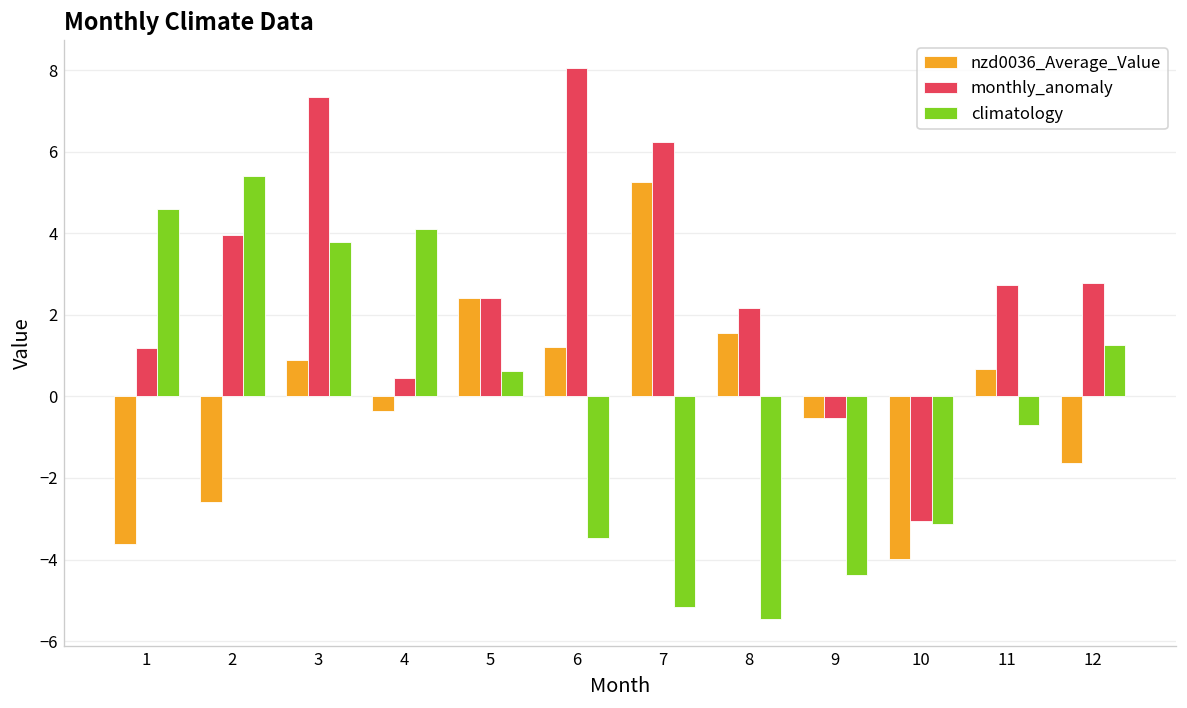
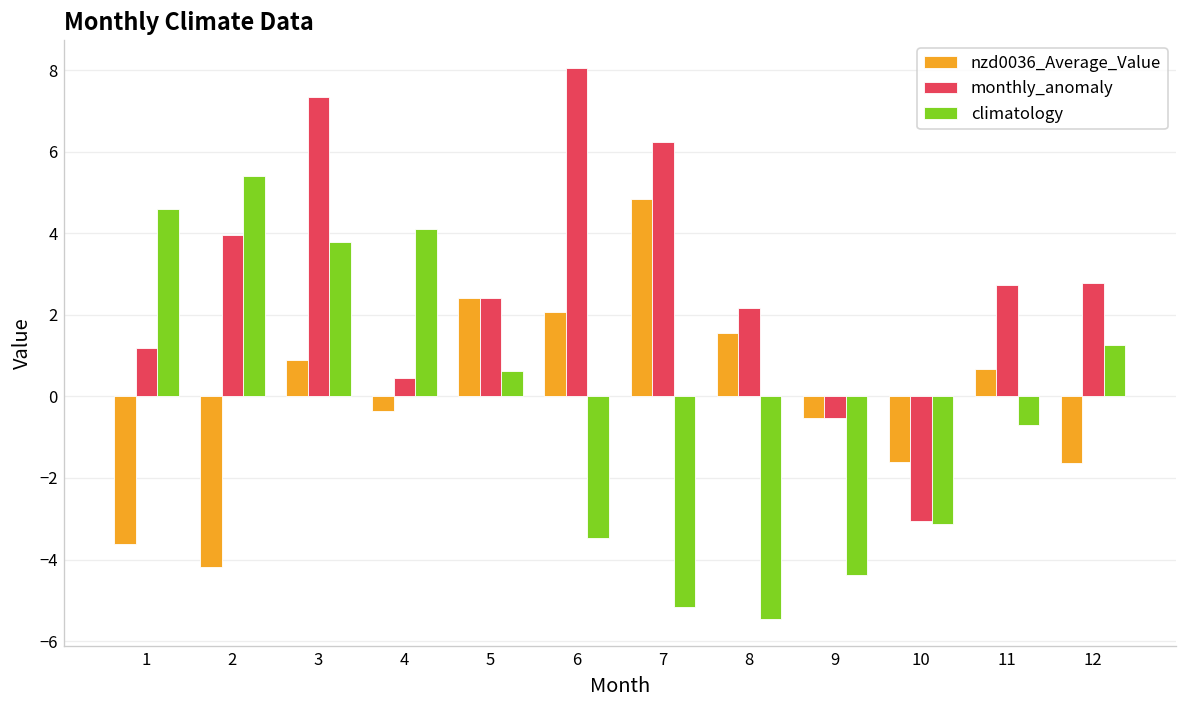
nzd0036_Average_Value, 2: -2.6 -> -4.2
nzd0036_Average_Value, 6: 1.2 -> 2.1
nzd0036_Average_Value, 7: 5.3 -> 4.8
nzd0036_Average_Value, 10: -4.0 -> -1.6
